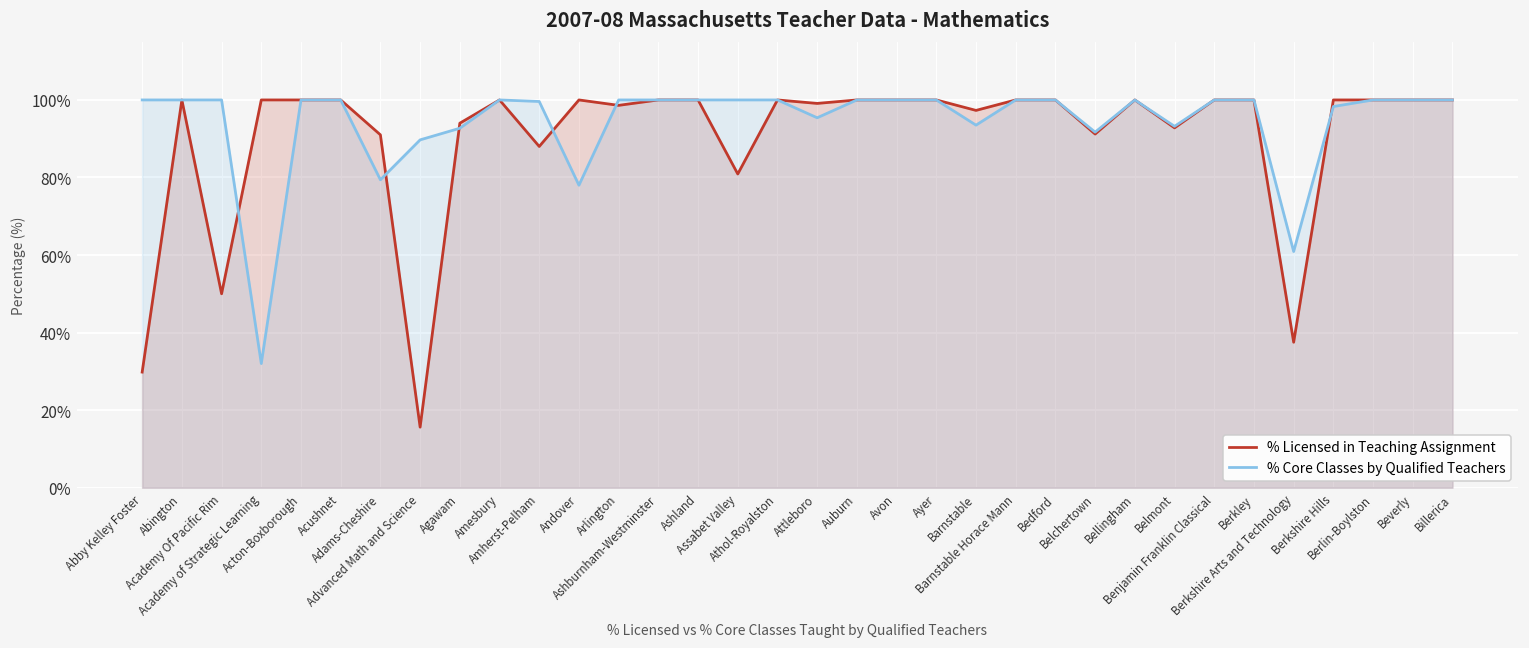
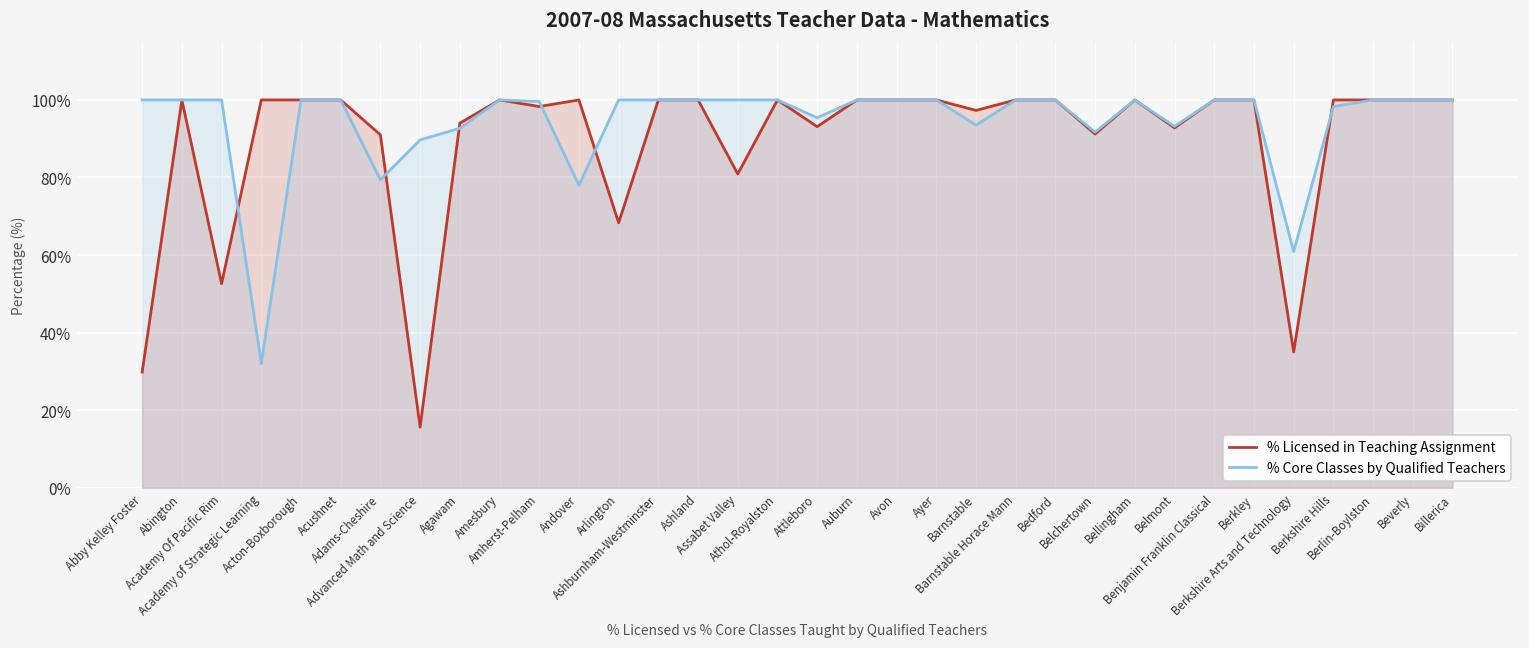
% Licensed in Teaching Assignment, Academy Of Pacific Rim: 50% -> 53%
% Licensed in Teaching Assignment, Amherst-Pelham: 88% -> 98%
% Licensed in Teaching Assignment, Arlington: 99% -> 68%
% Licensed in Teaching Assignment, Attleboro: 99% -> 93%
% Licensed in Teaching Assignment, Berkshire Arts and Technology: 38% -> 35%
